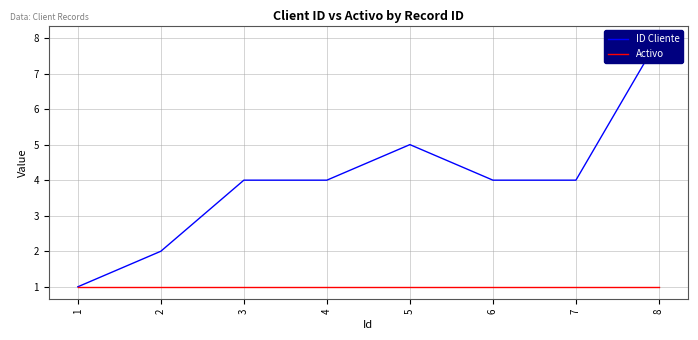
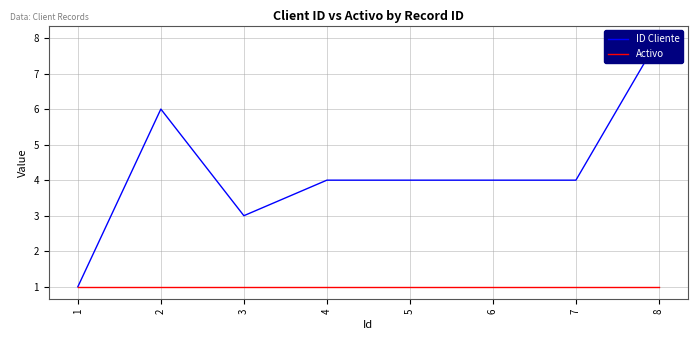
ID Cliente, 2: 2 -> 6
ID Cliente, 3: 4 -> 3
ID Cliente, 5: 5 -> 4
